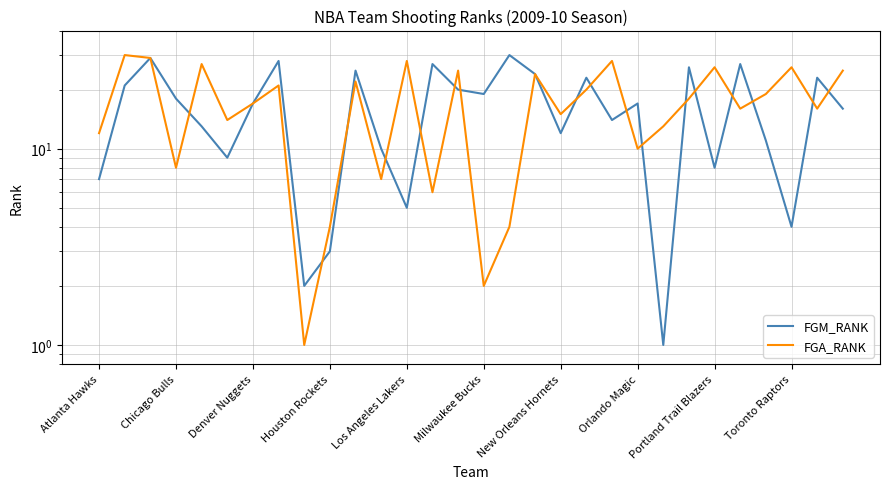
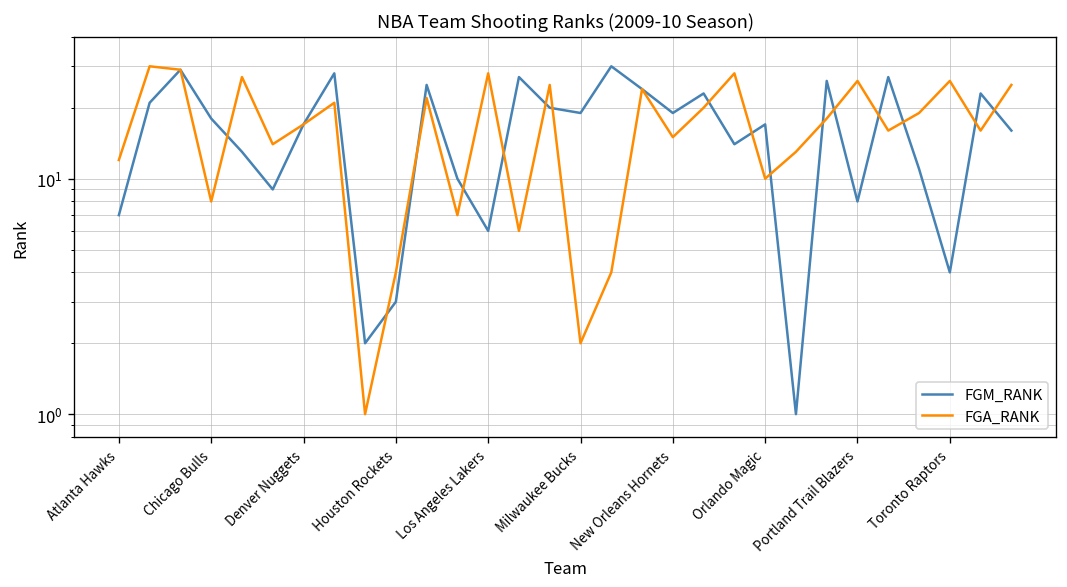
FGM_RANK, Los Angeles Lakers: 5 -> 6
FGM_RANK, New Orleans Hornets: 12 -> 19
